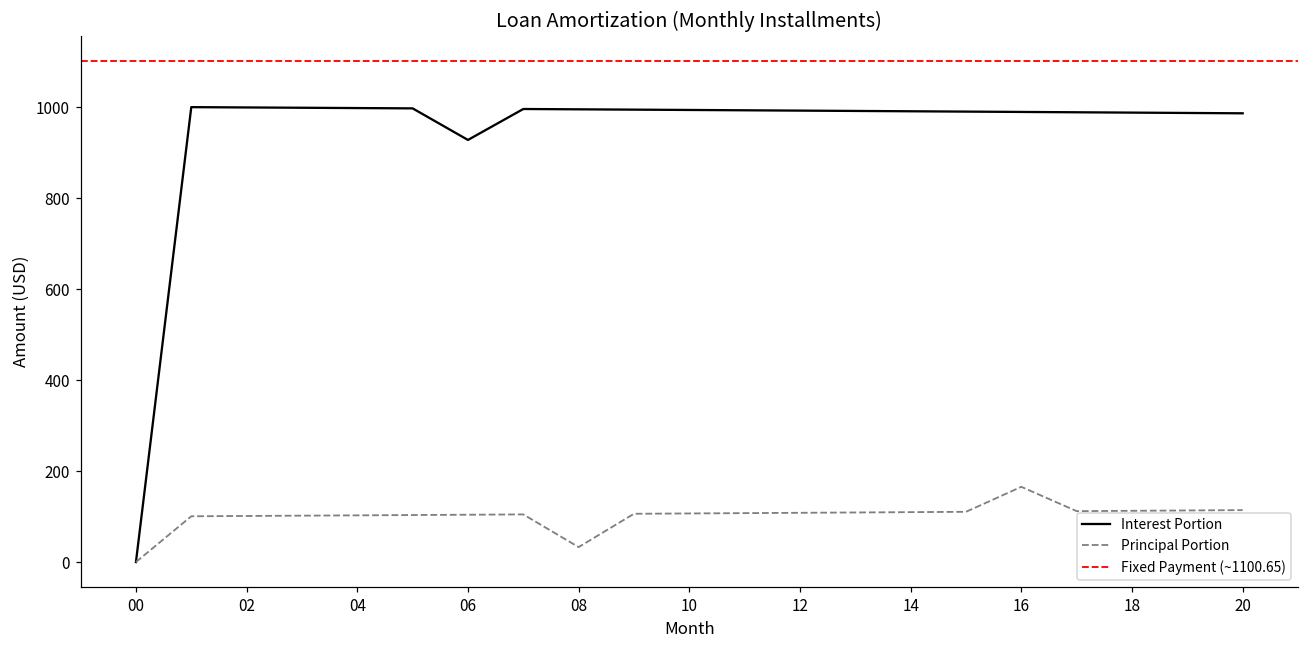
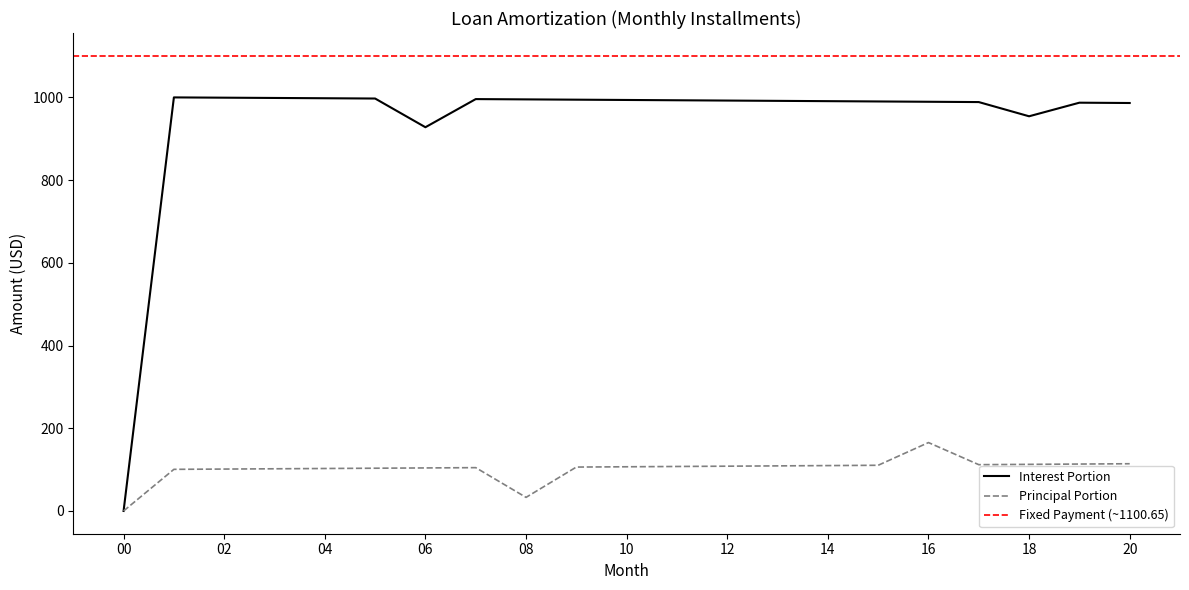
Interest Portion, 18: 990 -> 950
